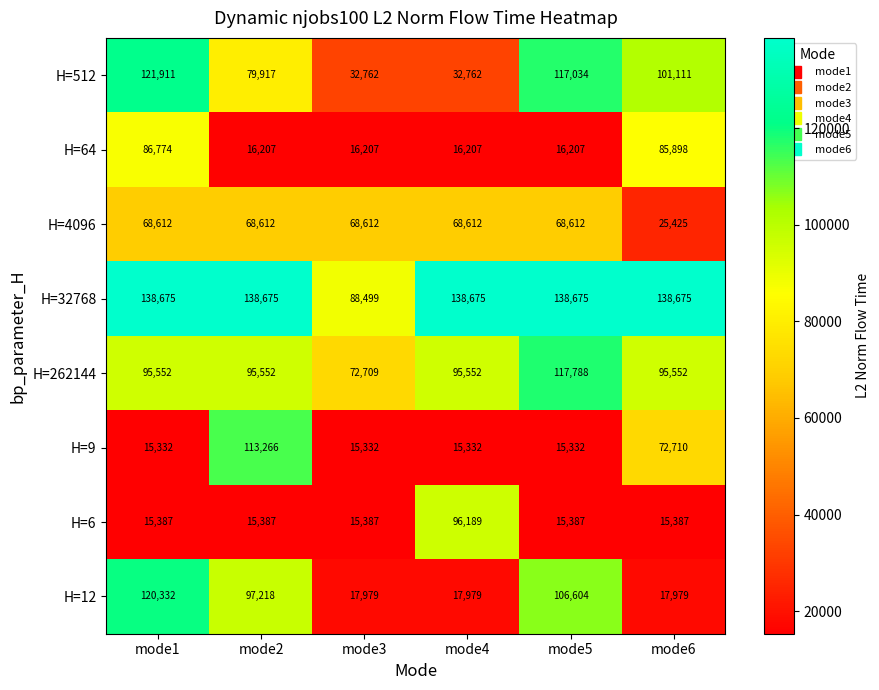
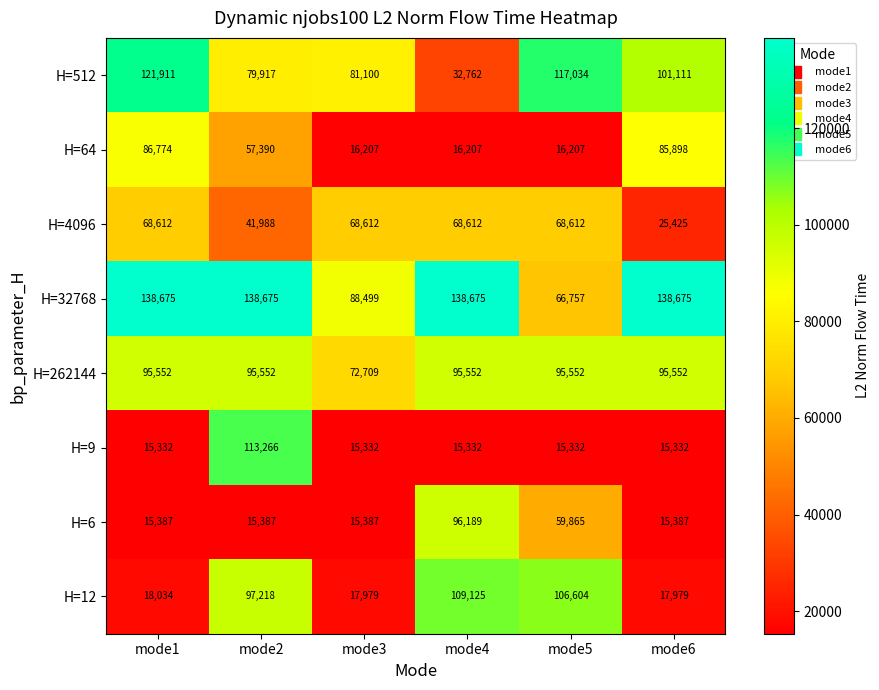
H=512, mode3: 32,762 -> 81,100
H=64, mode2: 16,207 -> 57,390
H=4096, mode2: 68,612 -> 41,988
H=32768, mode5: 138,675 -> 66,757
H=262144, mode5: 117,788 -> 95,552
H=9, mode6: 72,710 -> 15,332
H=6, mode5: 15,387 -> 59,865
H=12, mode1: 120,332 -> 18,034
H=12, mode4: 17,979 -> 109,125
